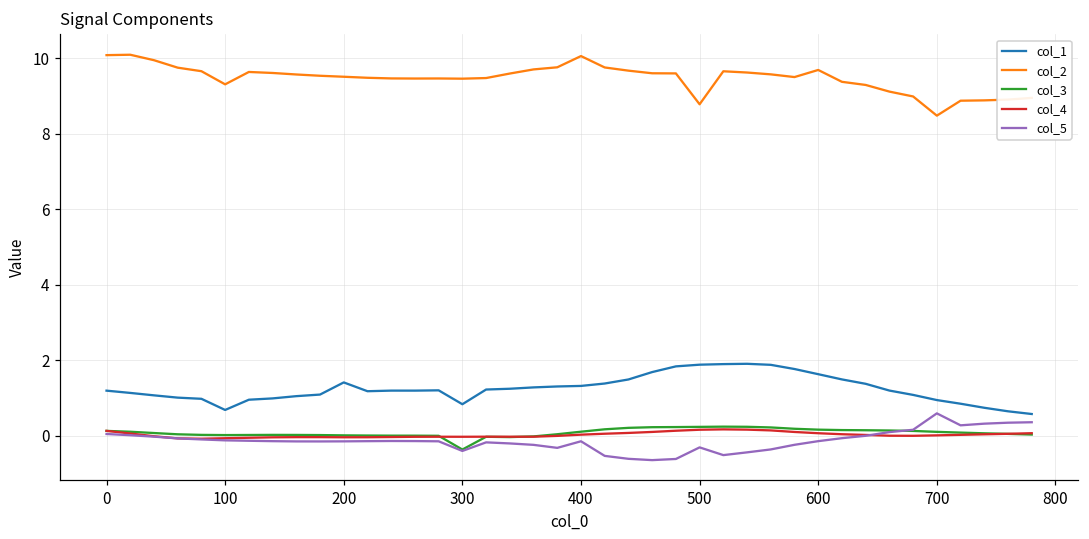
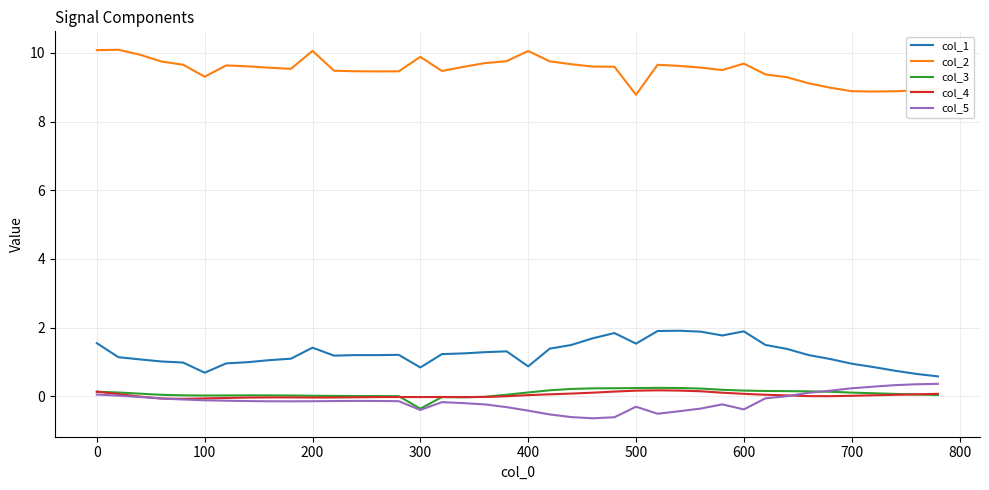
col_1, 0: 1.2 -> 1.5
col_2, 200: 9.5 -> 10.1
col_2, 300: 9.5 -> 9.9
col_1, 400: 1.3 -> 0.9
col_5, 400: -0.1 -> -0.4
col_1, 500: 1.9 -> 1.5
col_1, 600: 1.6 -> 1.9
col_5, 600: -0.1 -> -0.4
col_2, 700: 8.5 -> 8.9
col_5, 700: 0.6 -> 0.2
